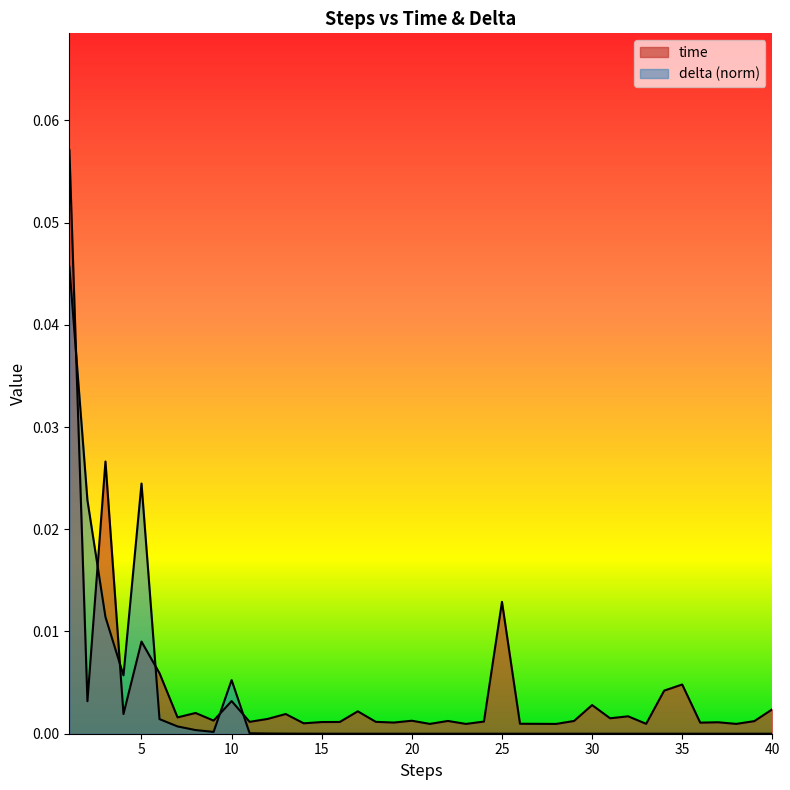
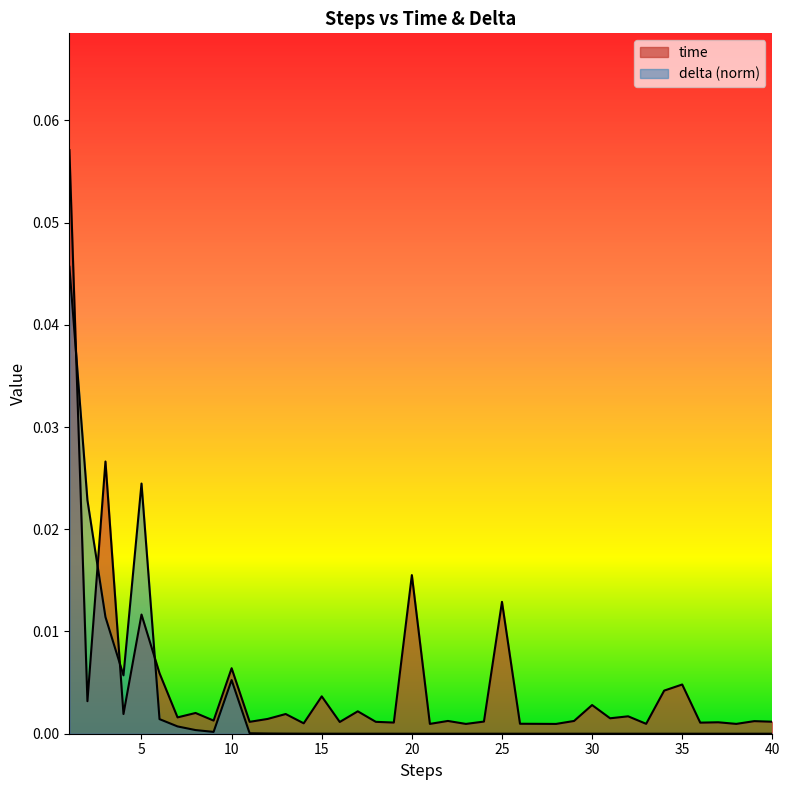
time, 5: 0.0090 -> 0.0117
time, 10: 0.0032 -> 0.0064
time, 15: 0.0011 -> 0.0037
time, 20: 0.0013 -> 0.0155
time, 40: 0.0024 -> 0.0012
